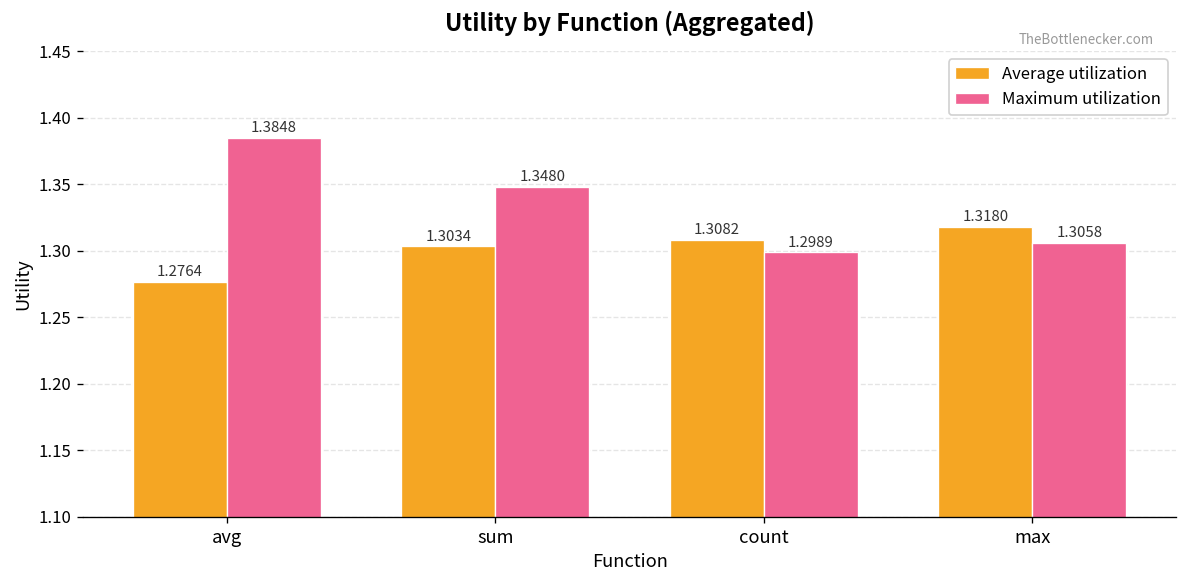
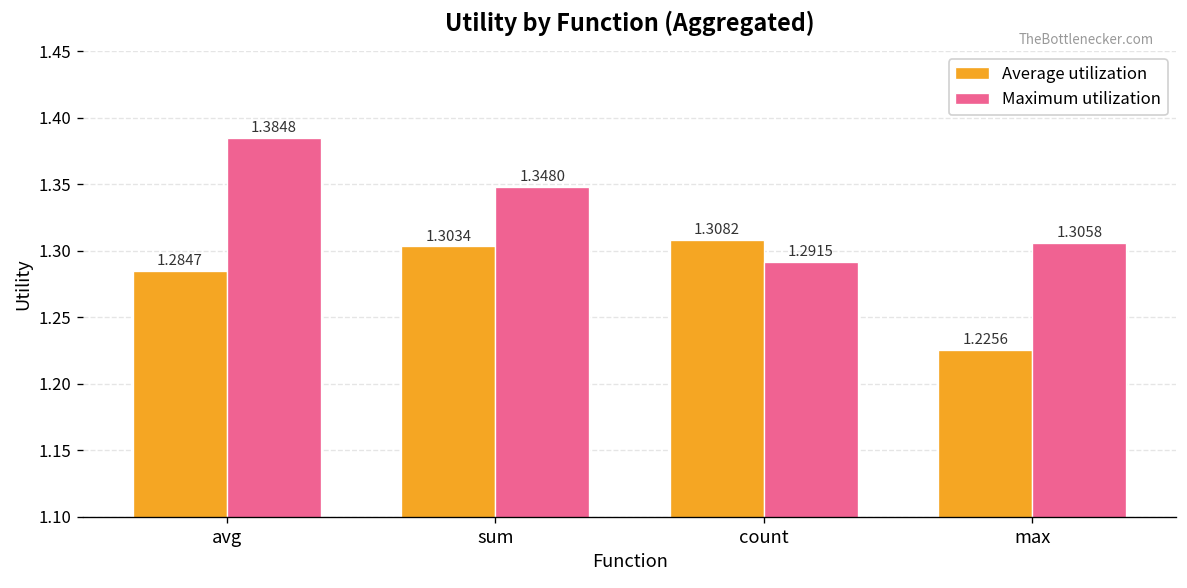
Average utilization, avg: 1.2764 -> 1.2847
Maximum utilization, count: 1.2989 -> 1.2915
Average utilization, max: 1.3180 -> 1.2256
